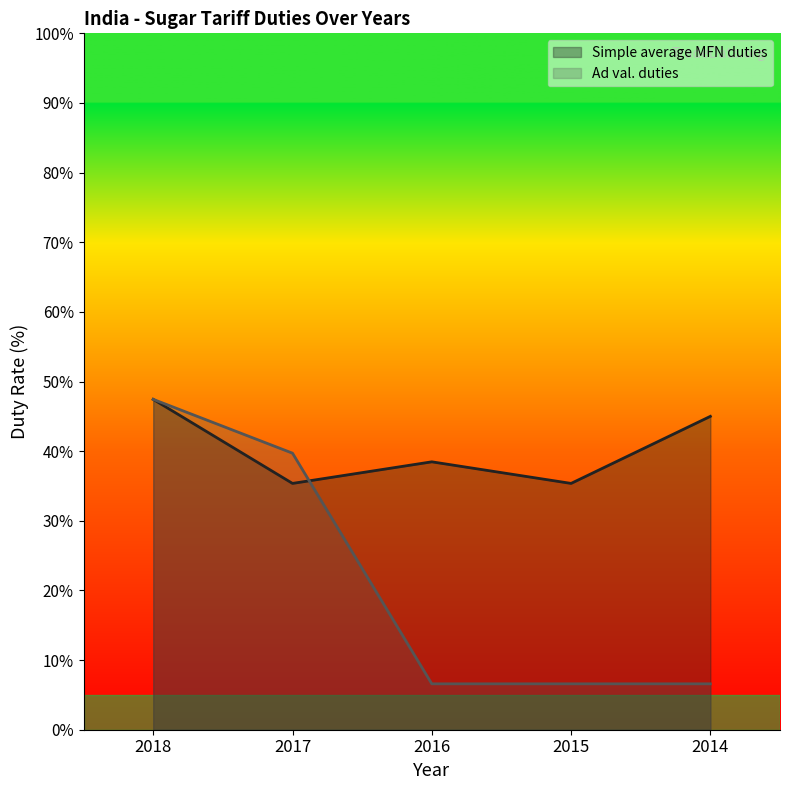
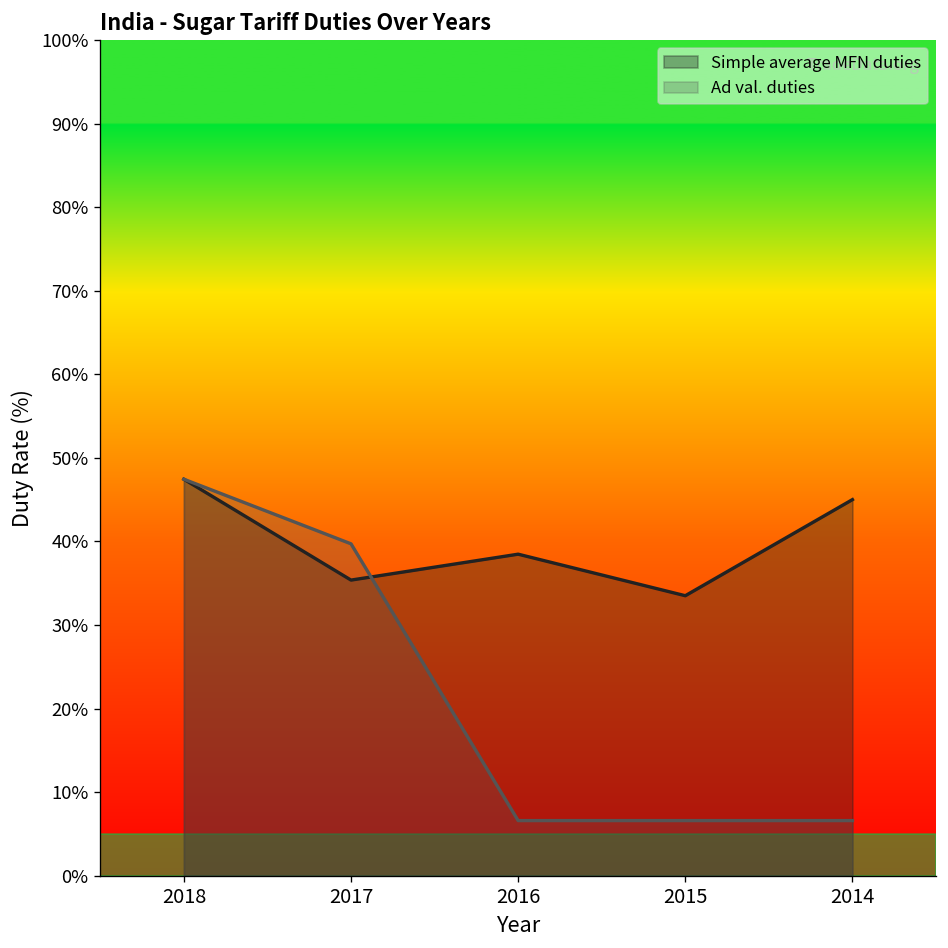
Simple average MFN duties, 2015: 35% -> 34%
